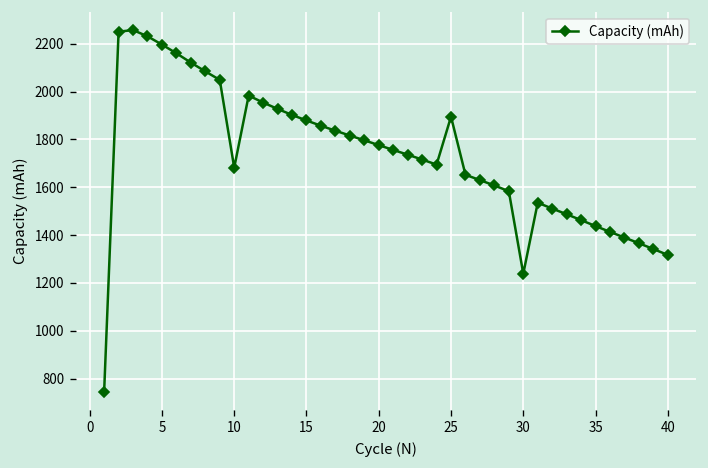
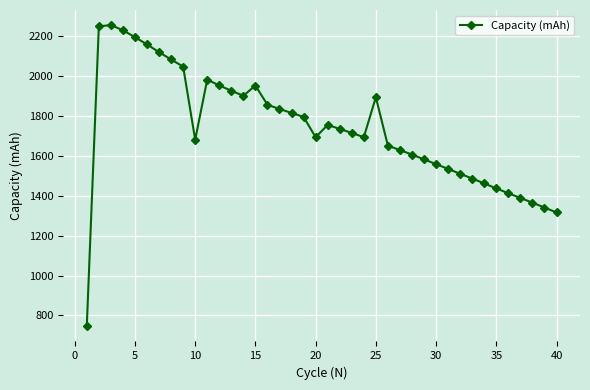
15: 1880 -> 1950
20: 1780 -> 1690
30: 1240 -> 1560
